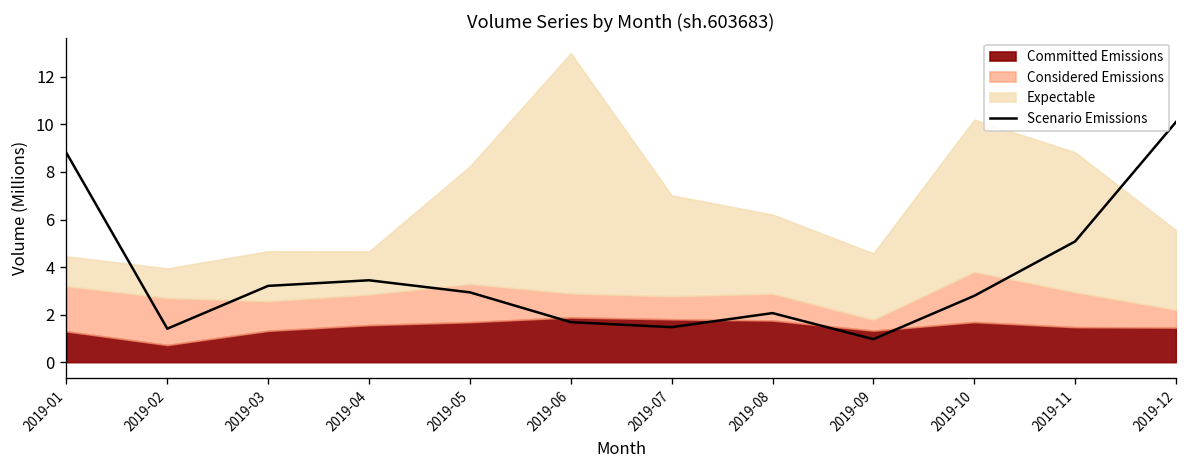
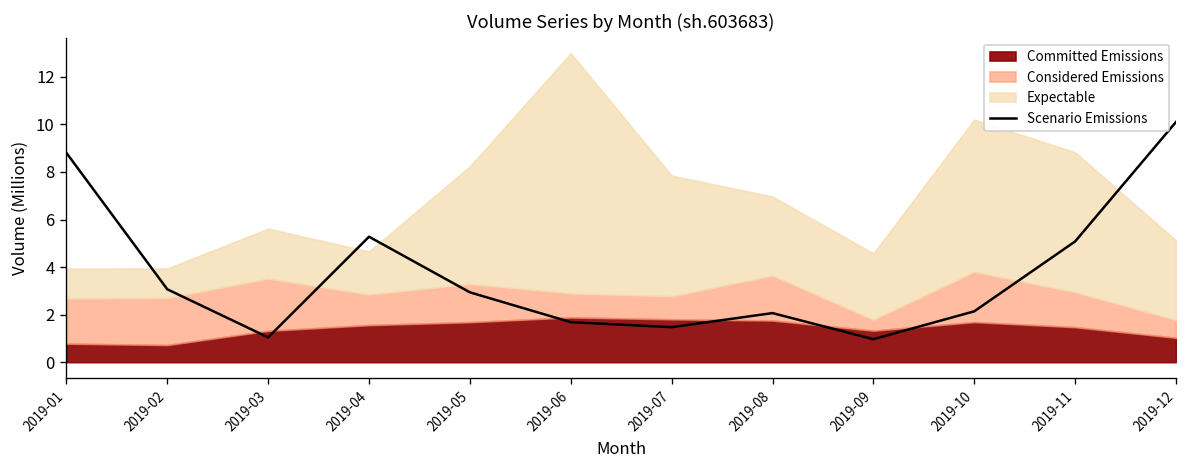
Committed Emissions, 2019-01: 1.3 -> 0.8
Scenario Emissions, 2019-02: 1.4 -> 3.1
Scenario Emissions, 2019-03: 3.2 -> 1.0
Considered Emissions, 2019-03: 1.2 -> 2.2
Scenario Emissions, 2019-04: 3.4 -> 5.3
Expectable, 2019-07: 4.2 -> 5.1
Considered Emissions, 2019-08: 1.1 -> 1.9
Scenario Emissions, 2019-10: 2.8 -> 2.1
Committed Emissions, 2019-12: 1.5 -> 1.0
